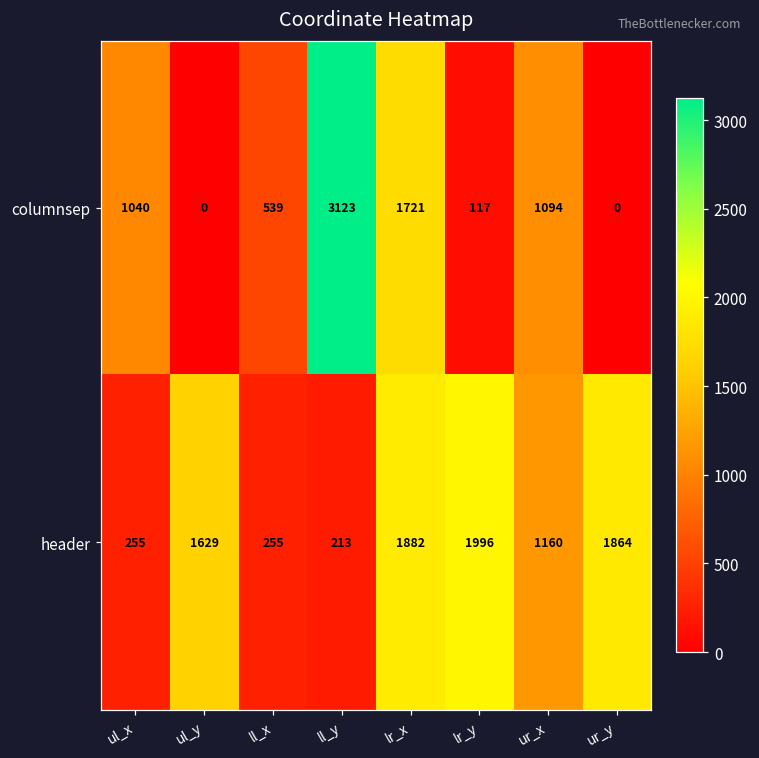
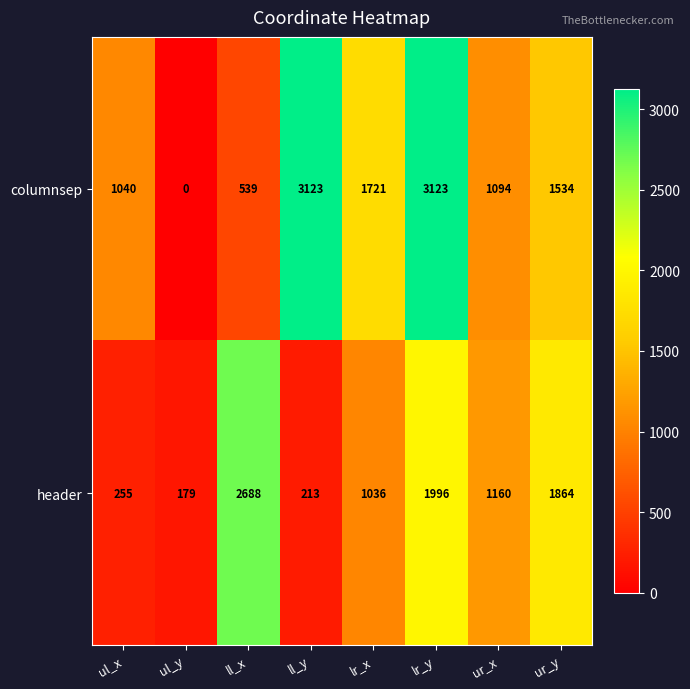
columnsep, lr_y: 117 -> 3123
columnsep, ur_y: 0 -> 1534
header, ul_y: 1629 -> 179
header, ll_x: 255 -> 2688
header, lr_x: 1882 -> 1036
